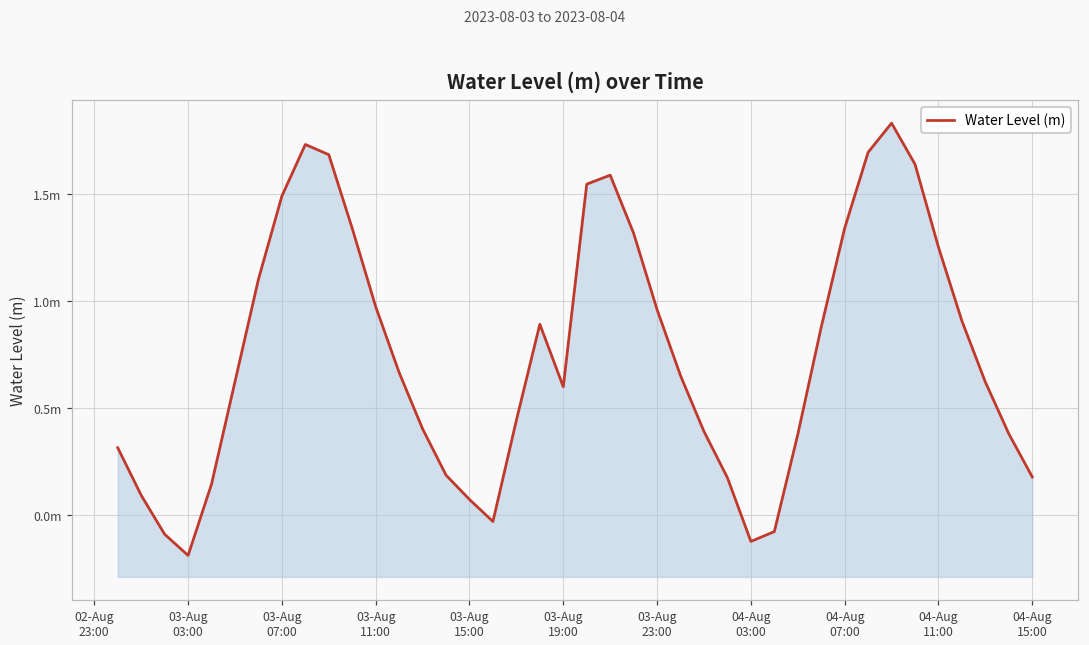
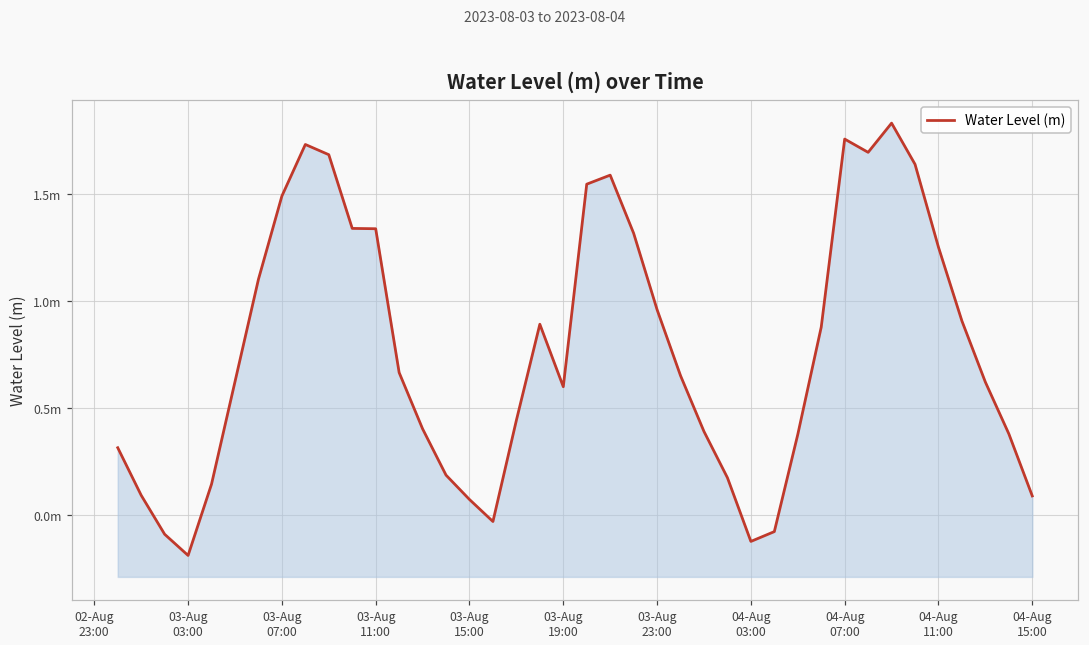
03-Aug 11:00: 0.97m -> 1.34m
04-Aug 07:00: 1.34m -> 1.76m
04-Aug 15:00: 0.18m -> 0.09m
